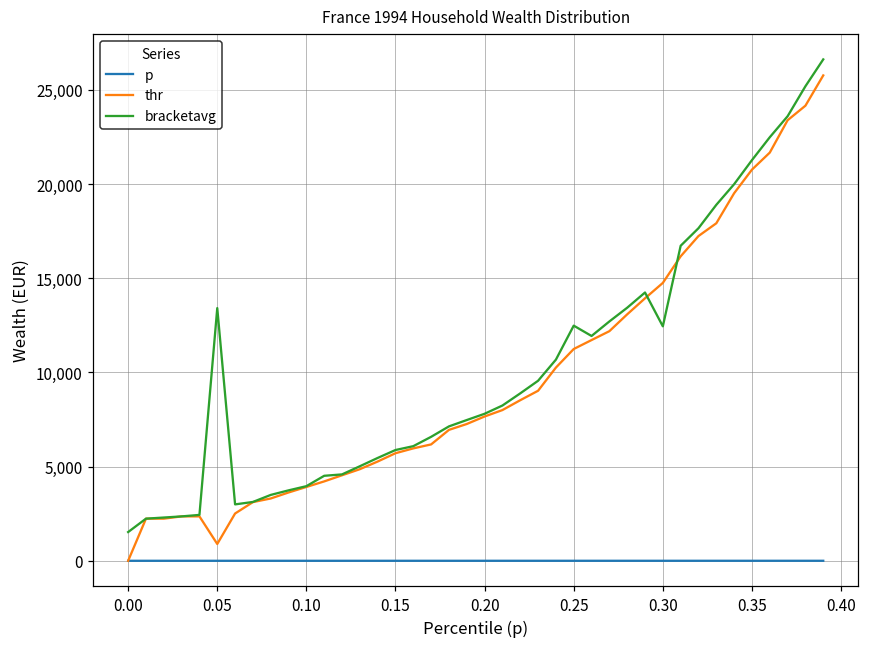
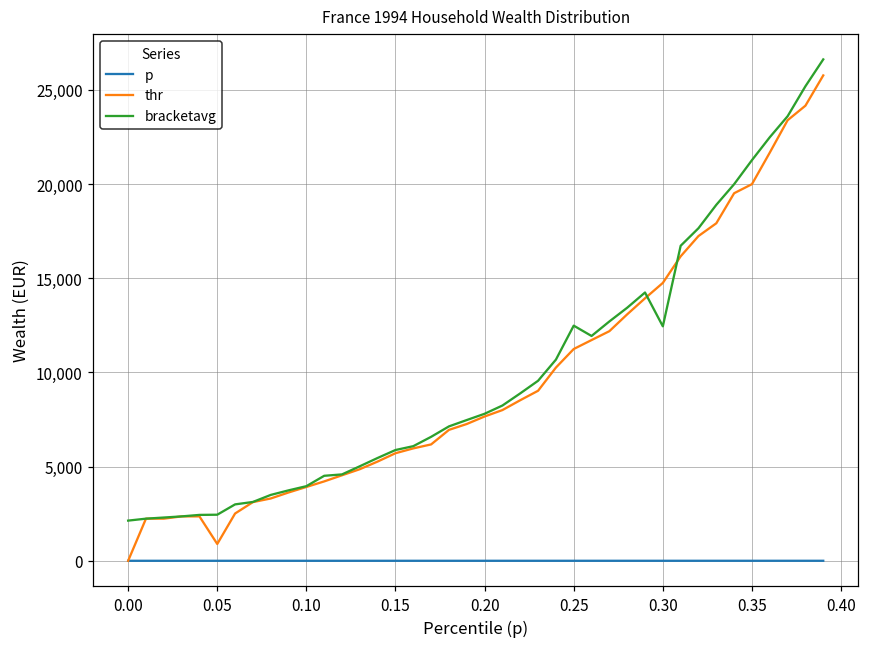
bracketavg, 0.00: 1,500 -> 2,100
bracketavg, 0.05: 13,400 -> 2,400
thr, 0.35: 20,800 -> 20,000
